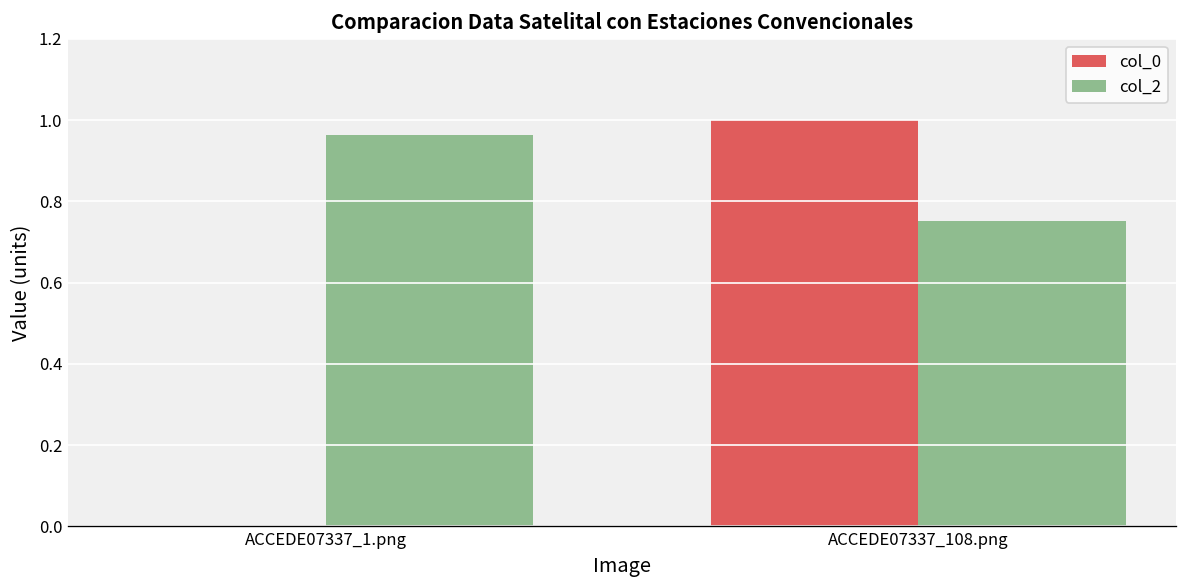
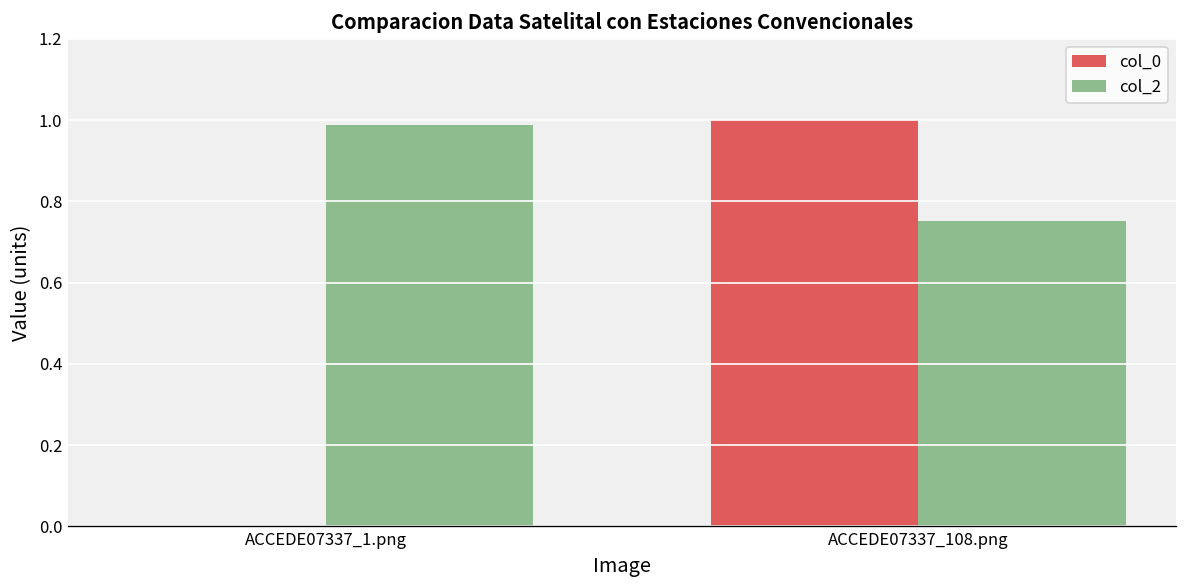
col_2, ACCEDE07337_1.png: 0.96 -> 0.99
